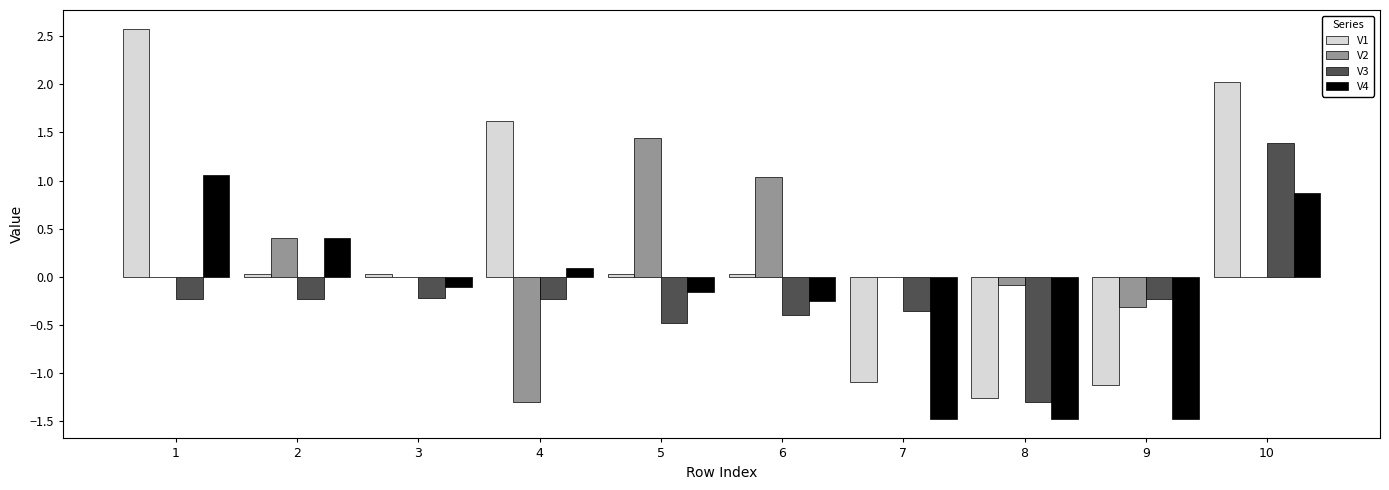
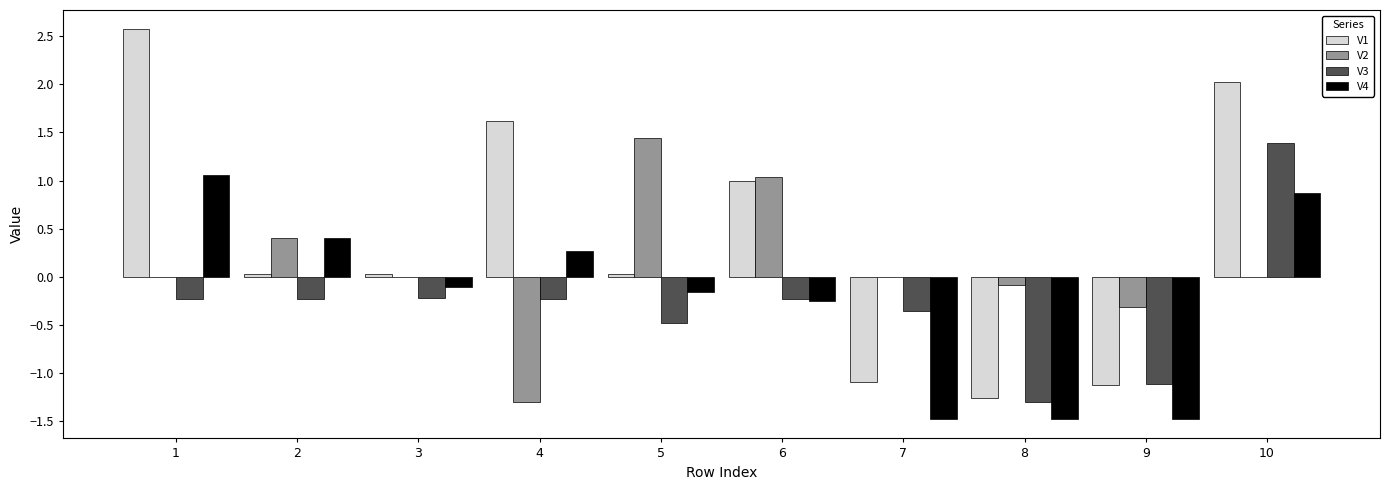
V4, 4: 0.1 -> 0.3
V1, 6: 0.0 -> 1.0
V3, 6: -0.4 -> -0.2
V3, 9: -0.2 -> -1.1
